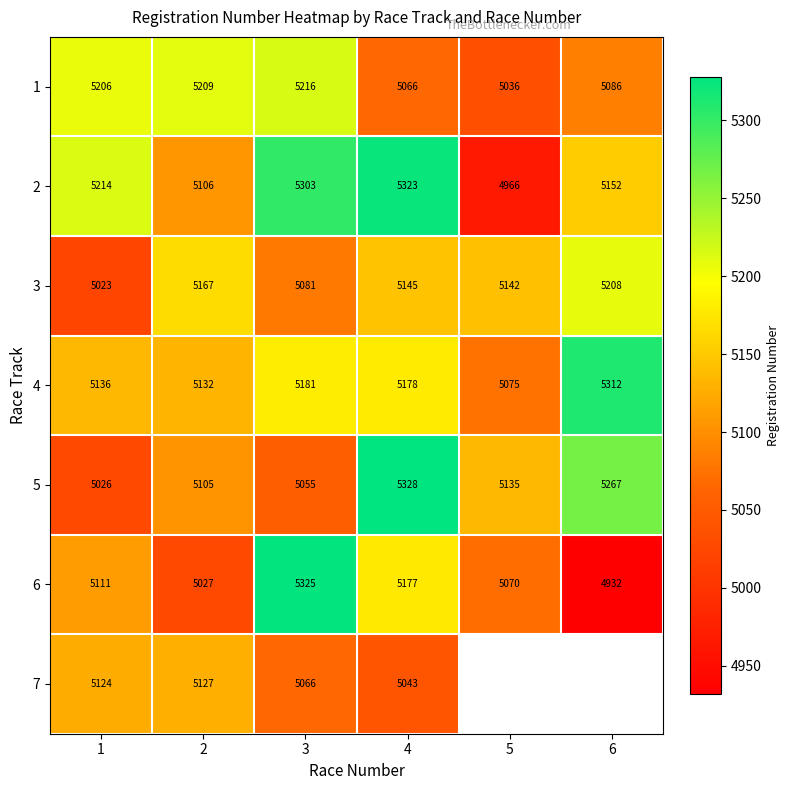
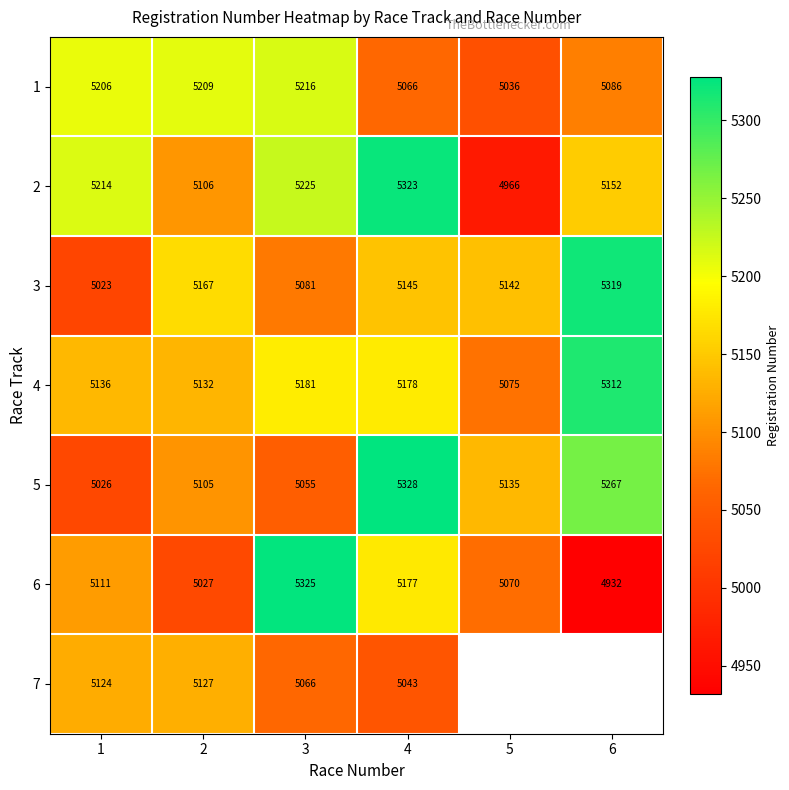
2, 3: 5303 -> 5225
3, 6: 5208 -> 5319
